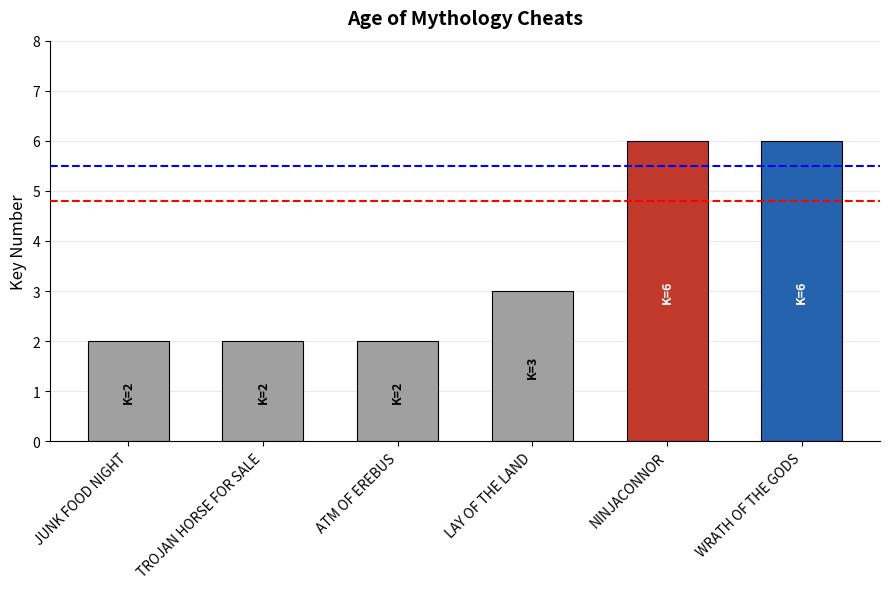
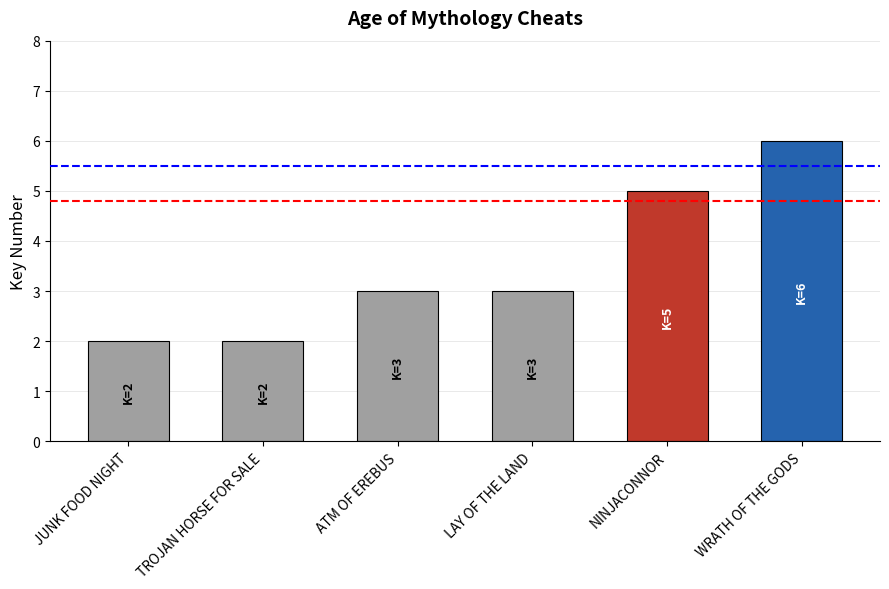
ATM OF EREBUS: 2 -> 3
NINJACONNOR: 6 -> 5
